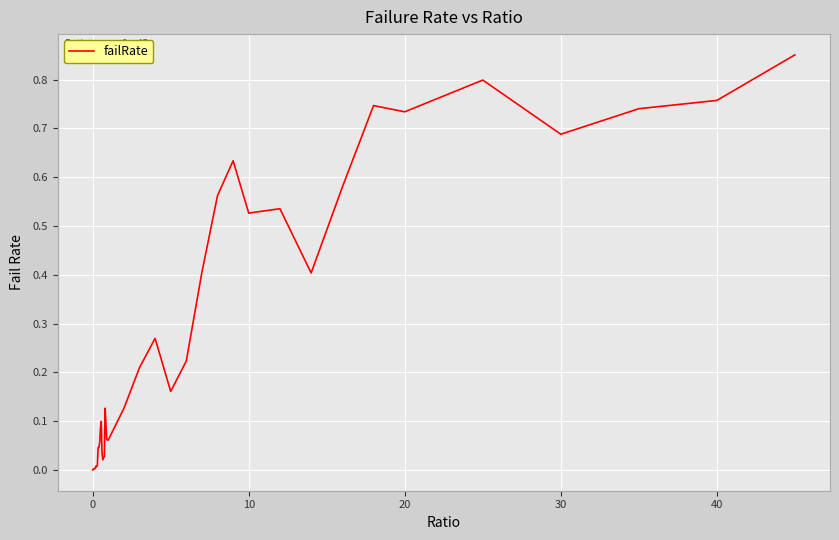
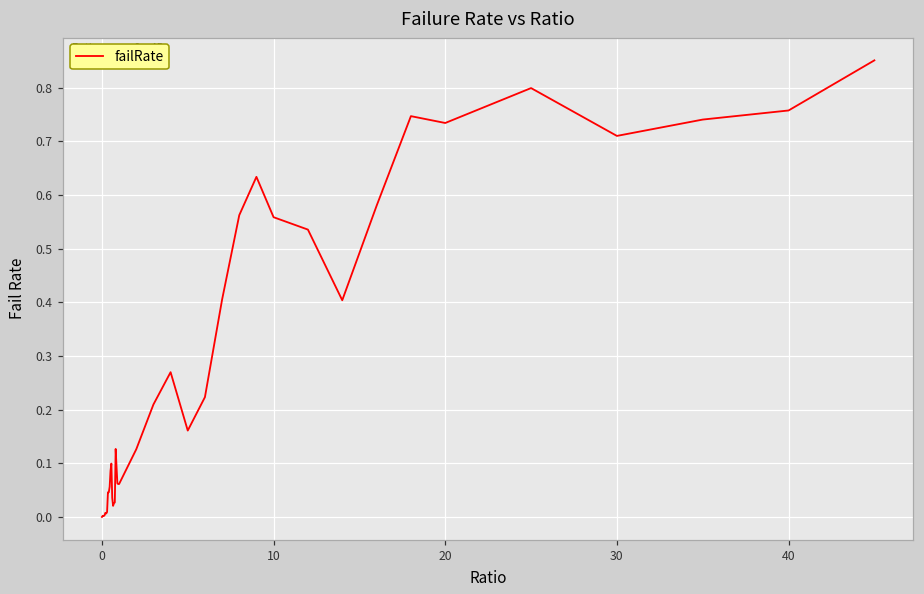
10: 0.53 -> 0.56
30: 0.69 -> 0.71
